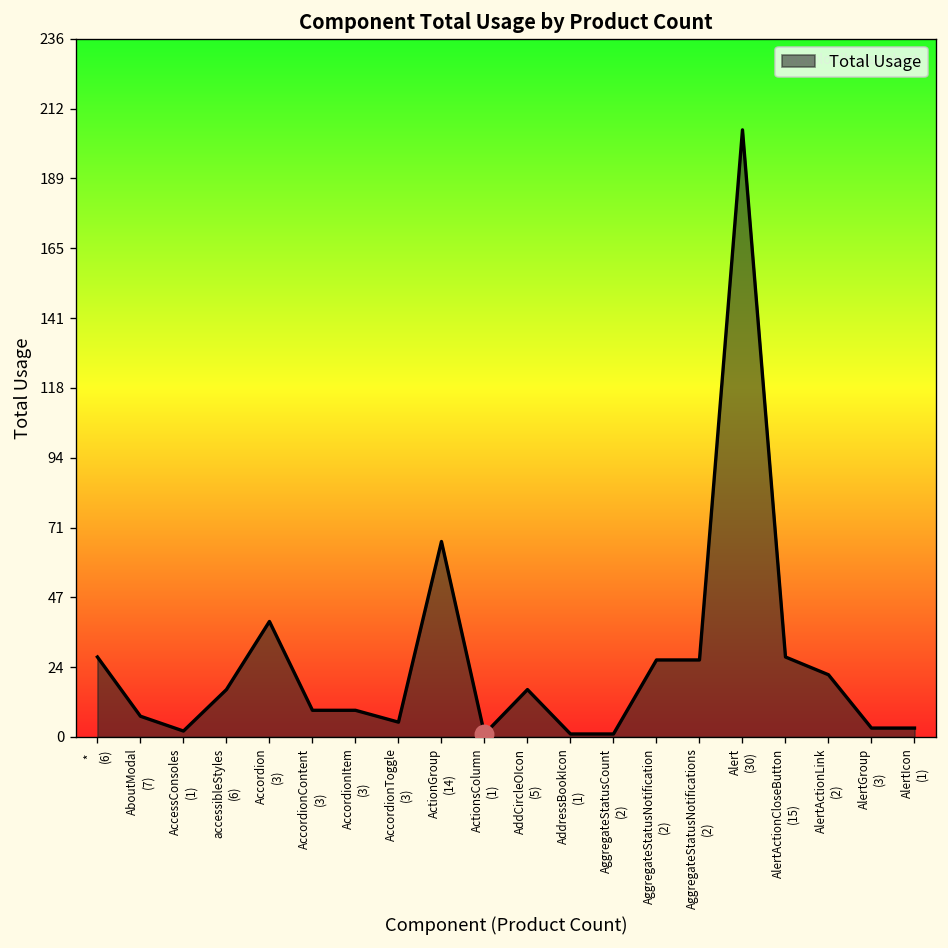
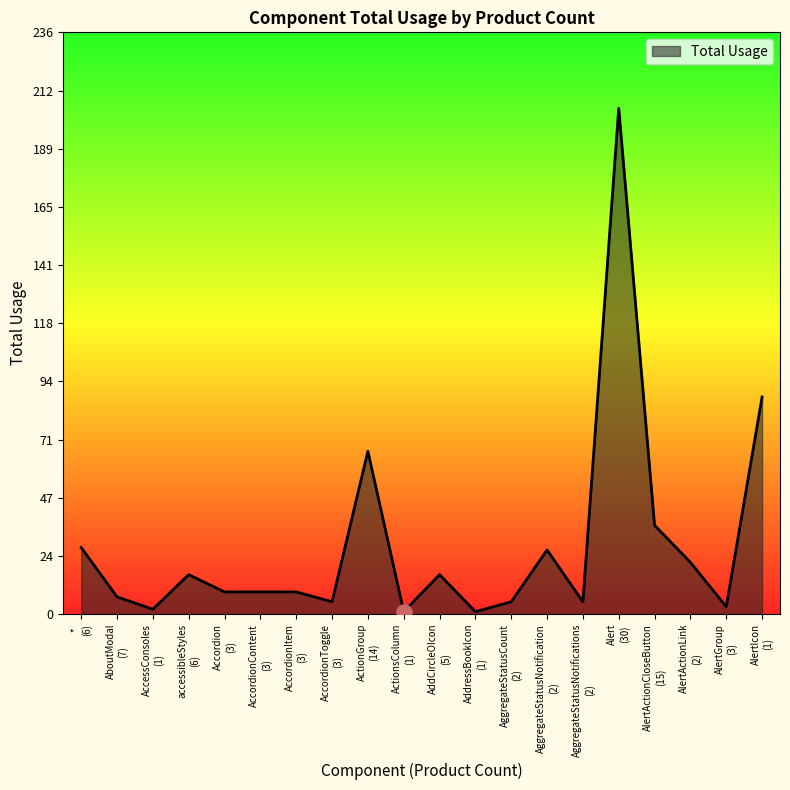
Total Usage, Accordion (3): 39 -> 9
Total Usage, AggregateStatusCount (2): 1 -> 5
Total Usage, AggregateStatusNotifications (2): 26 -> 5
Total Usage, AlertActionCloseButton (15): 27 -> 36
Total Usage, AlertIcon (1): 3 -> 88
